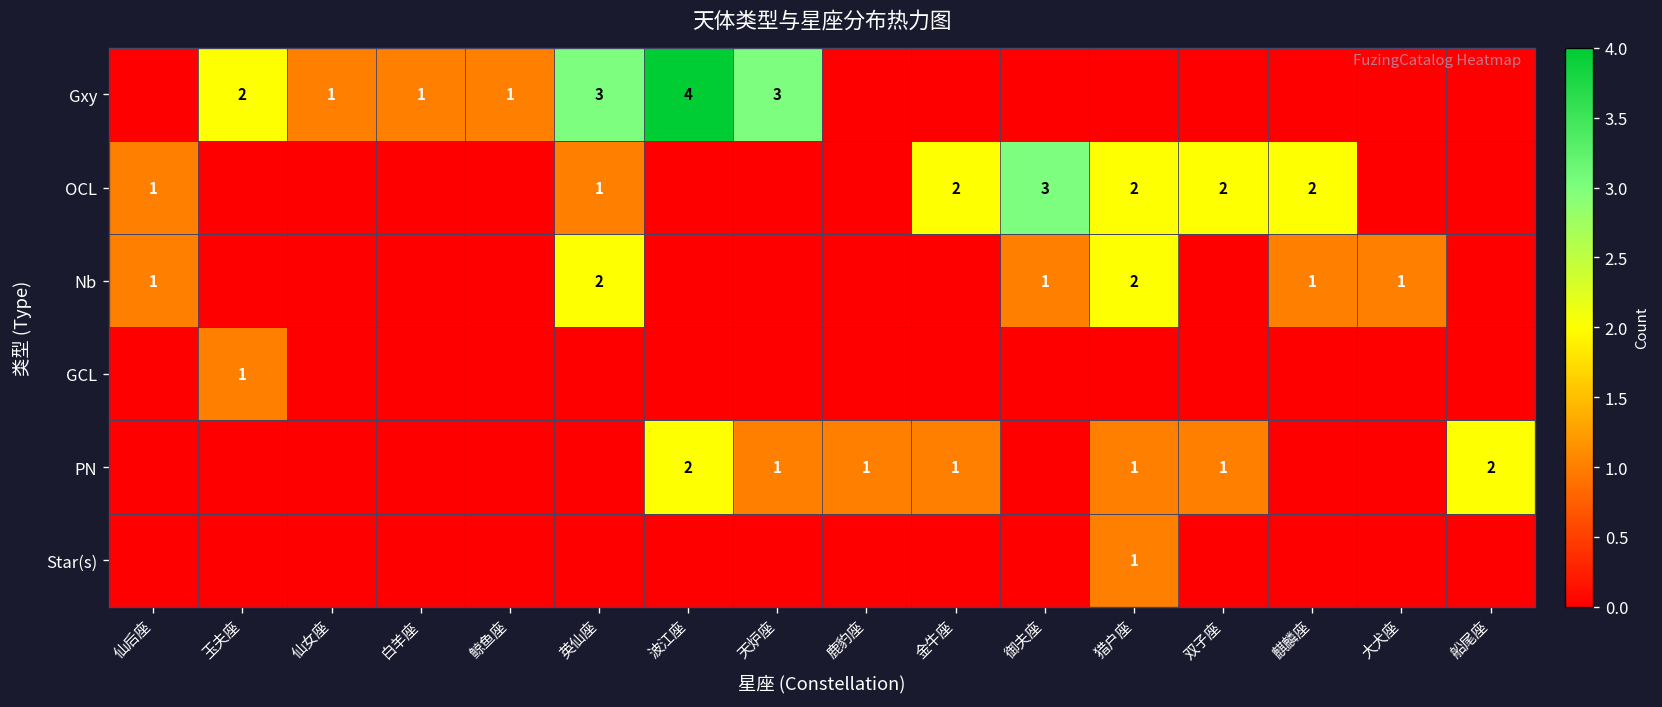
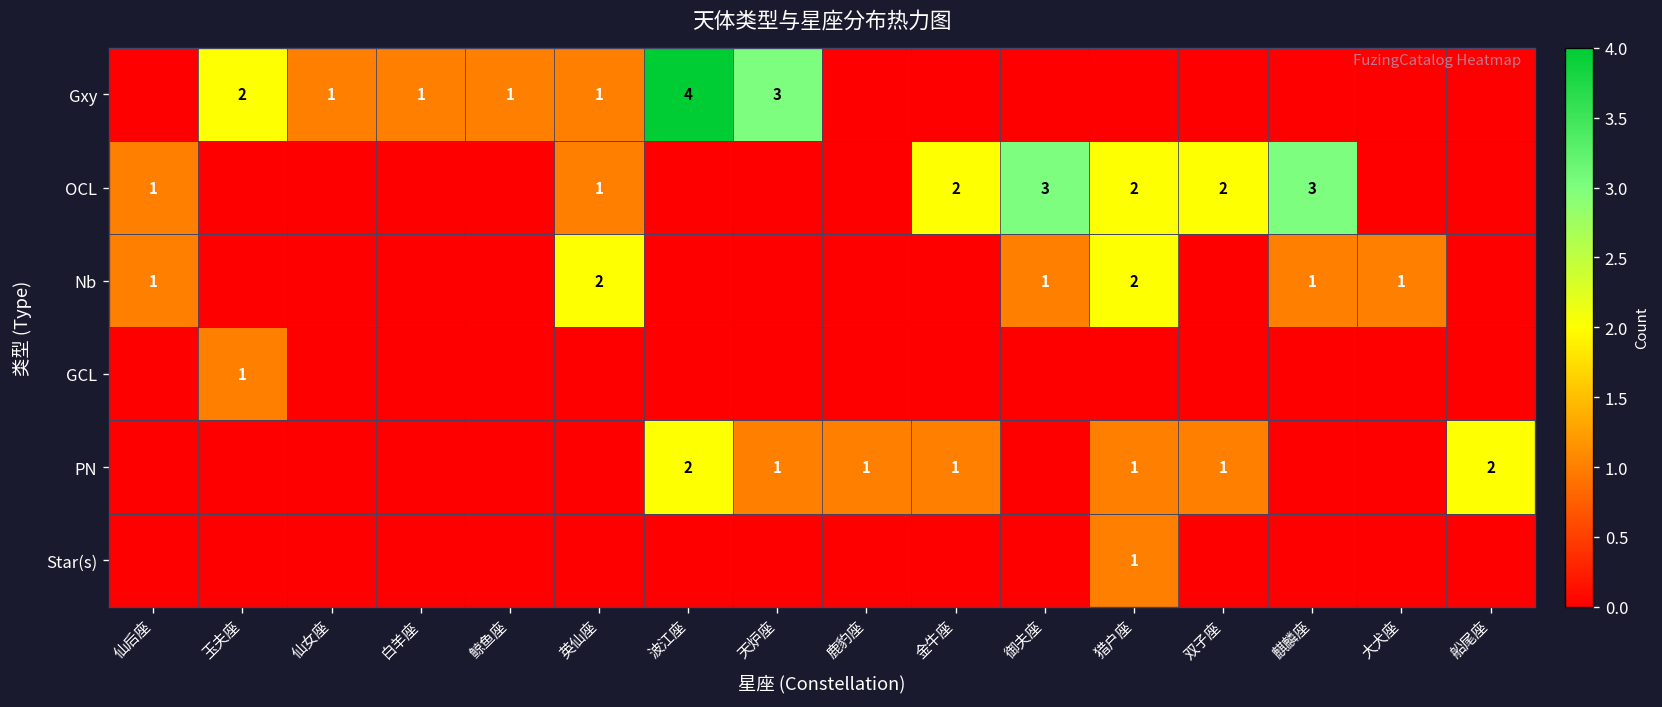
Gxy, 英仙座: 3 -> 1
OCL, 麒麟座: 2 -> 3
